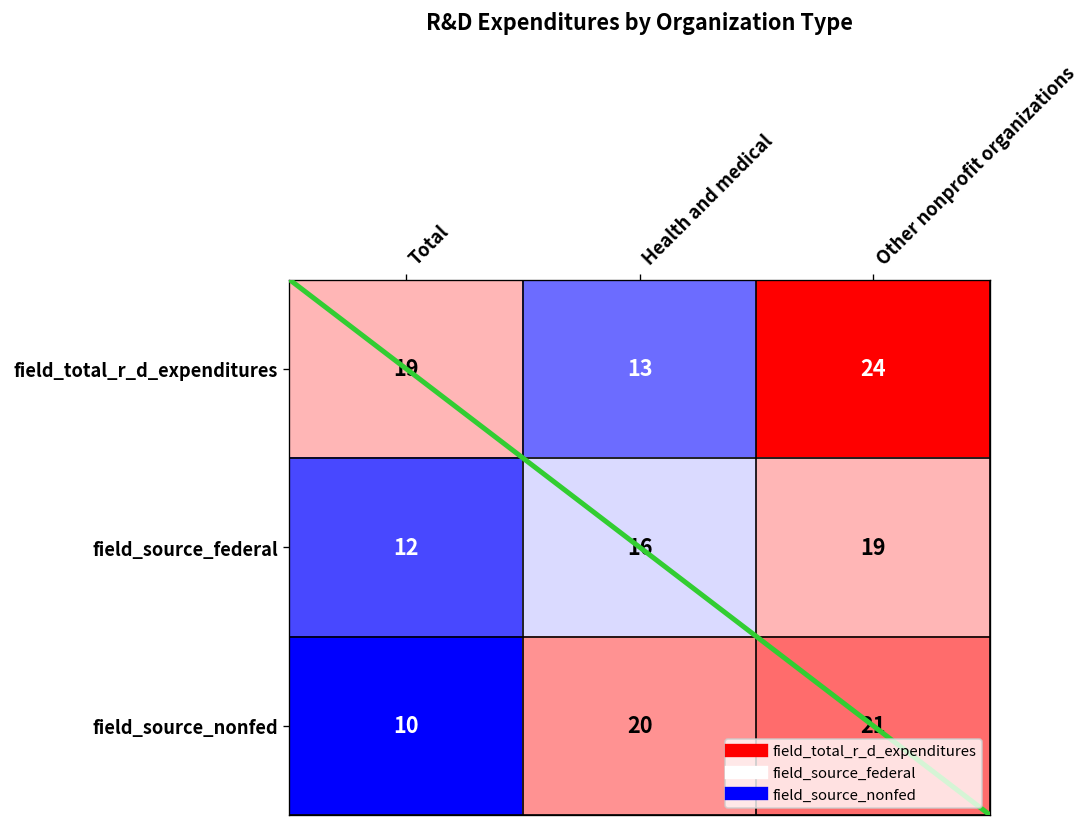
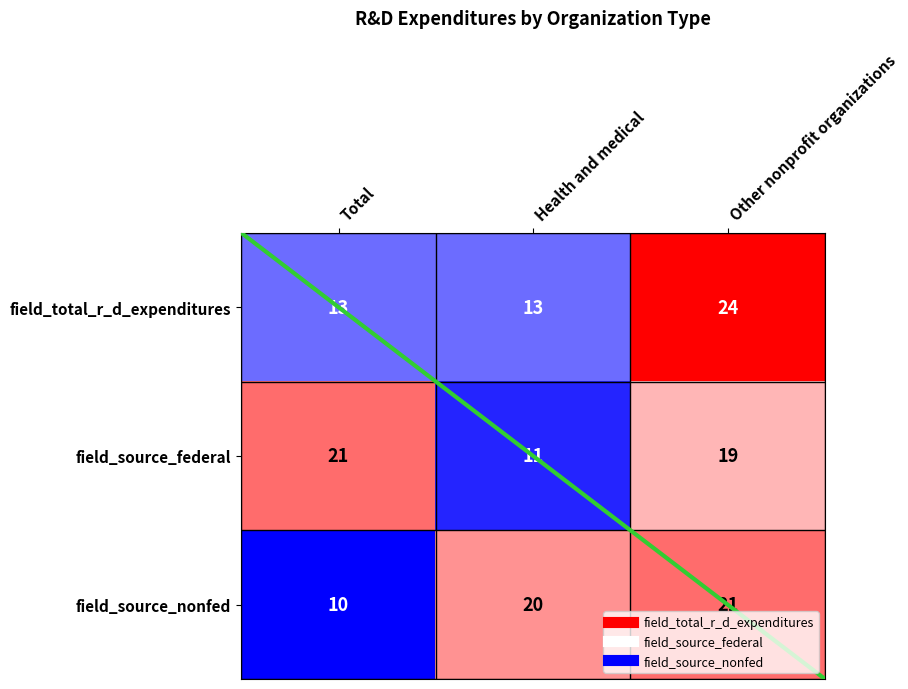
field_total_r_d_expenditures, Total: 19 -> 13
field_source_federal, Total: 12 -> 21
field_source_federal, Health and medical: 16 -> 11
